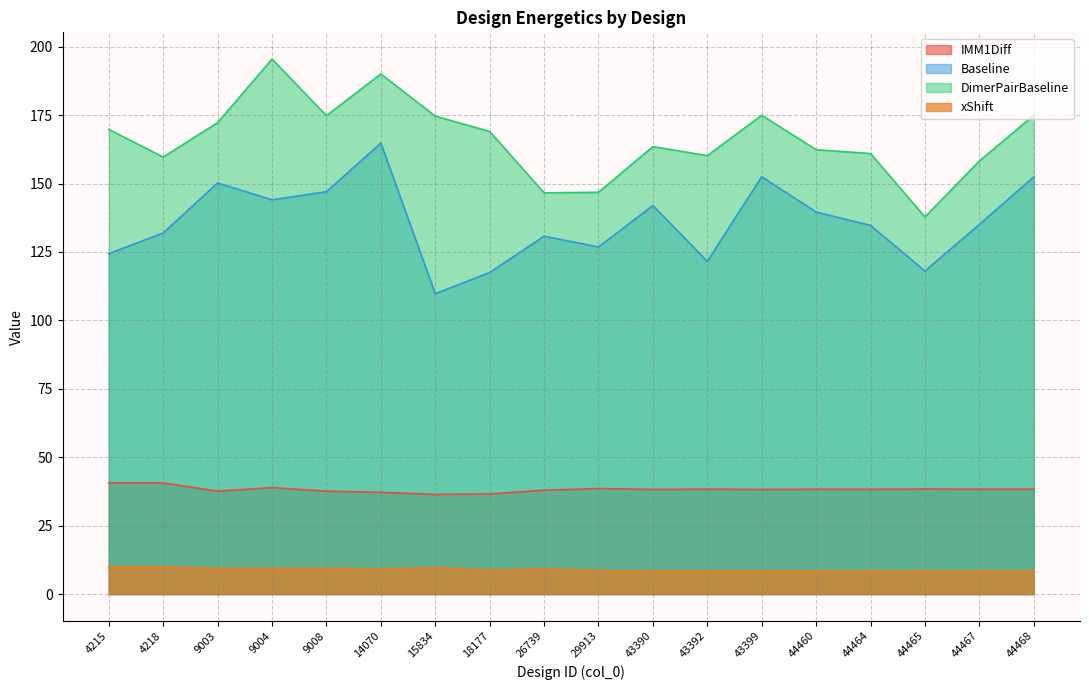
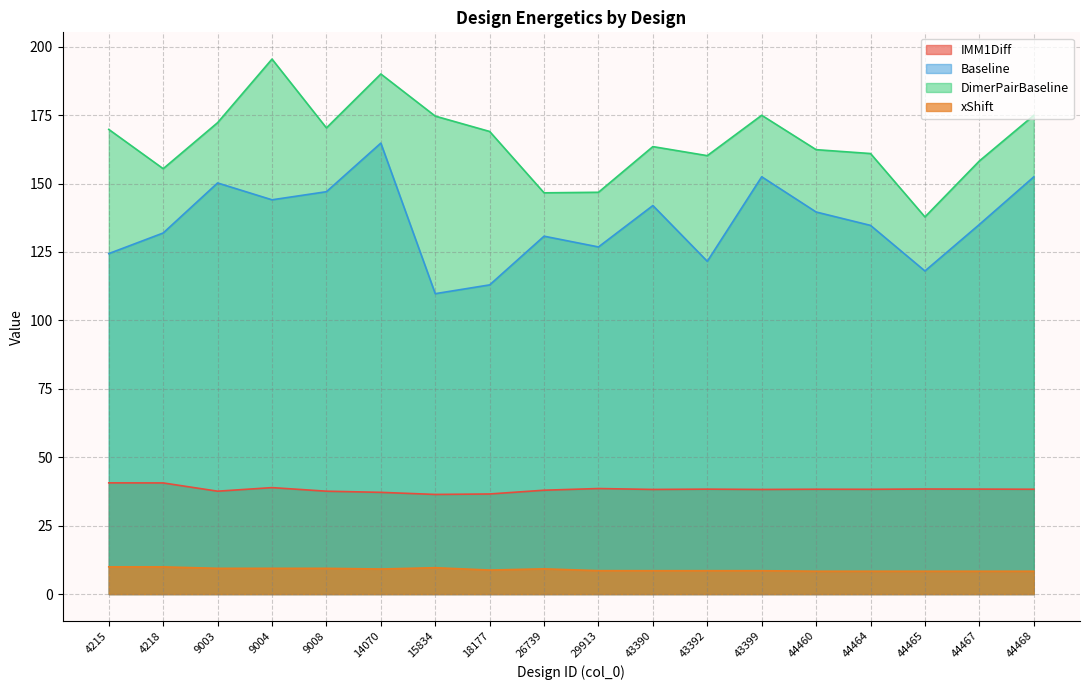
DimerPairBaseline, 4218: 160 -> 155
DimerPairBaseline, 9008: 175 -> 170
Baseline, 18177: 117 -> 113
